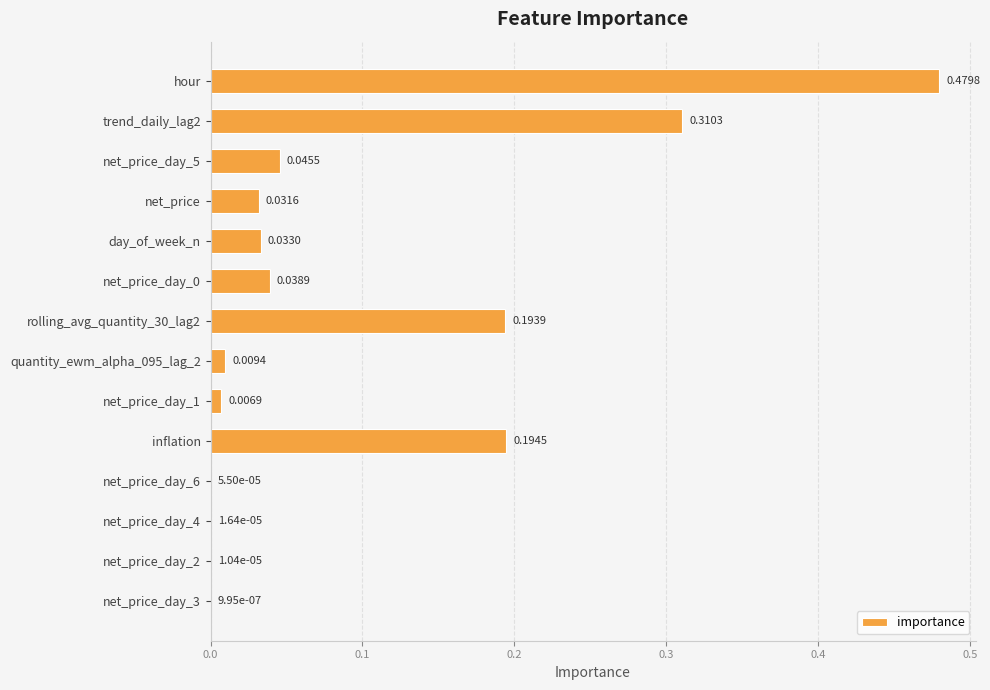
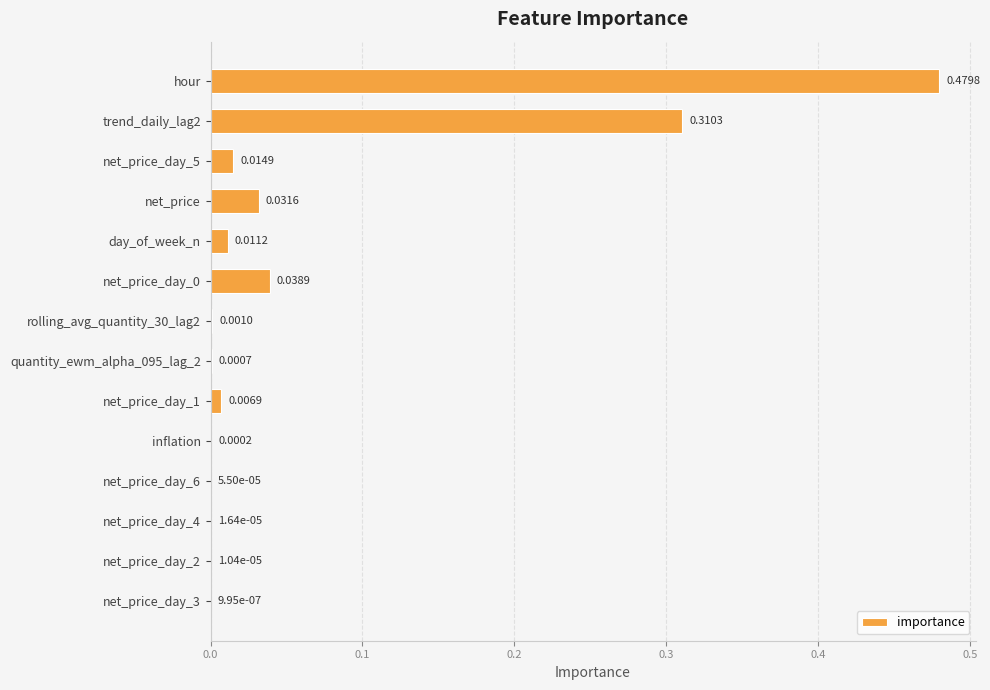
net_price_day_5: 0.0455 -> 0.0149
day_of_week_n: 0.0330 -> 0.0112
rolling_avg_quantity_30_lag2: 0.1939 -> 0.0010
quantity_ewm_alpha_095_lag_2: 0.0094 -> 0.0007
inflation: 0.1945 -> 0.0002
